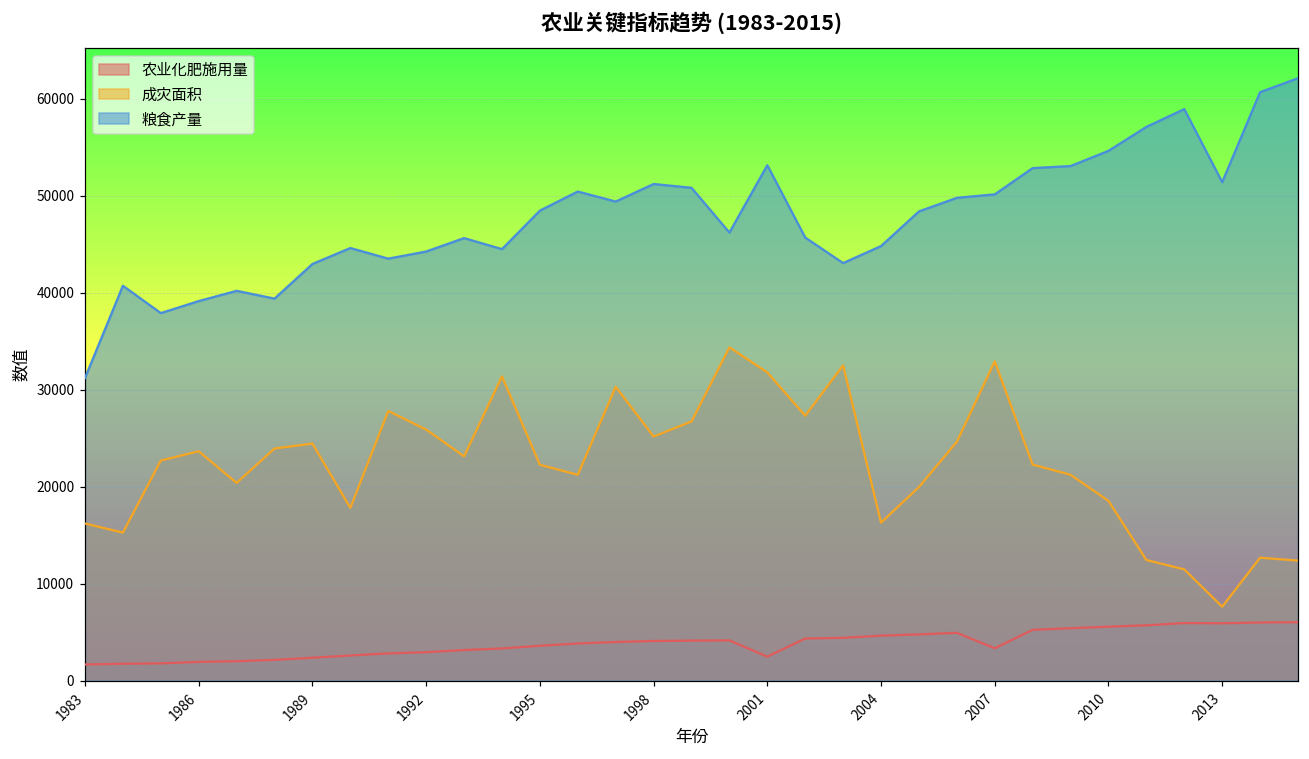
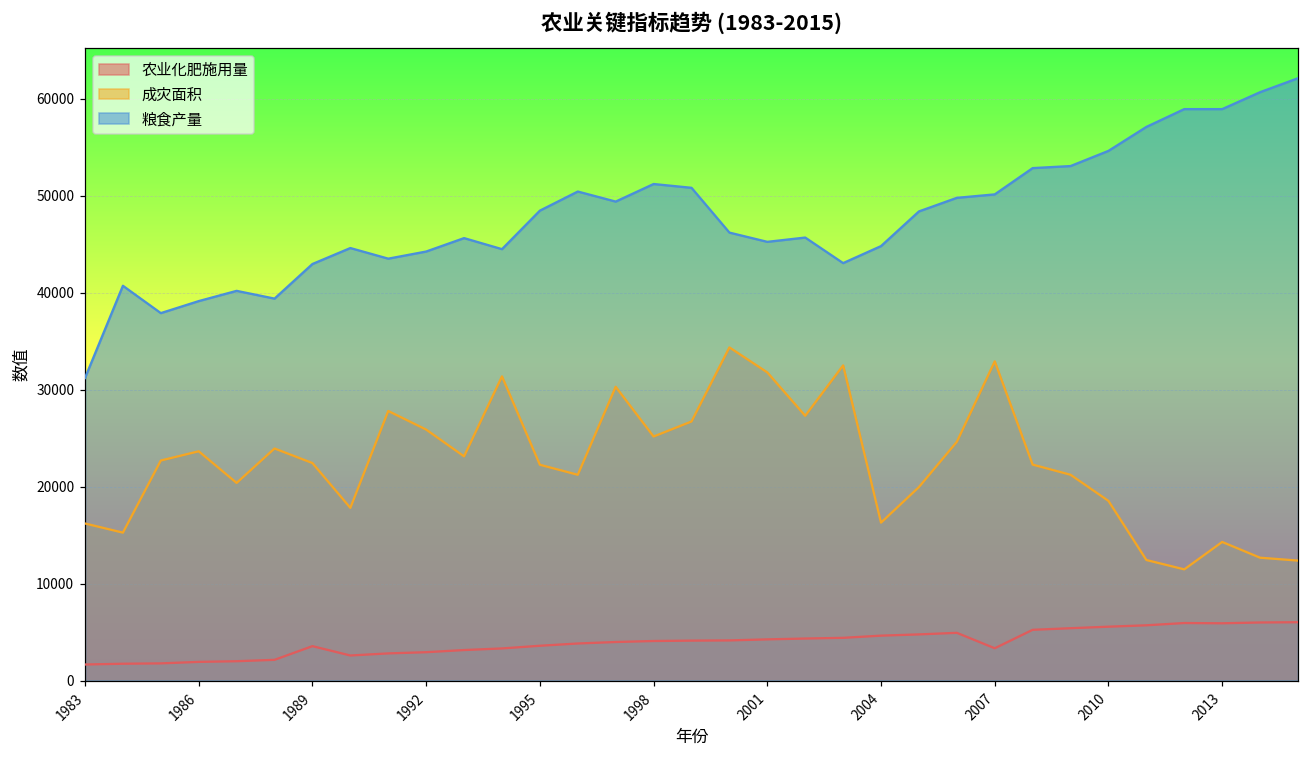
农业化肥施用量, 1989: 2000 -> 4000
成灾面积, 1989: 24000 -> 22000
农业化肥施用量, 2001: 2000 -> 4000
粮食产量, 2001: 53000 -> 45000
成灾面积, 2013: 8000 -> 14000
粮食产量, 2013: 51000 -> 59000
